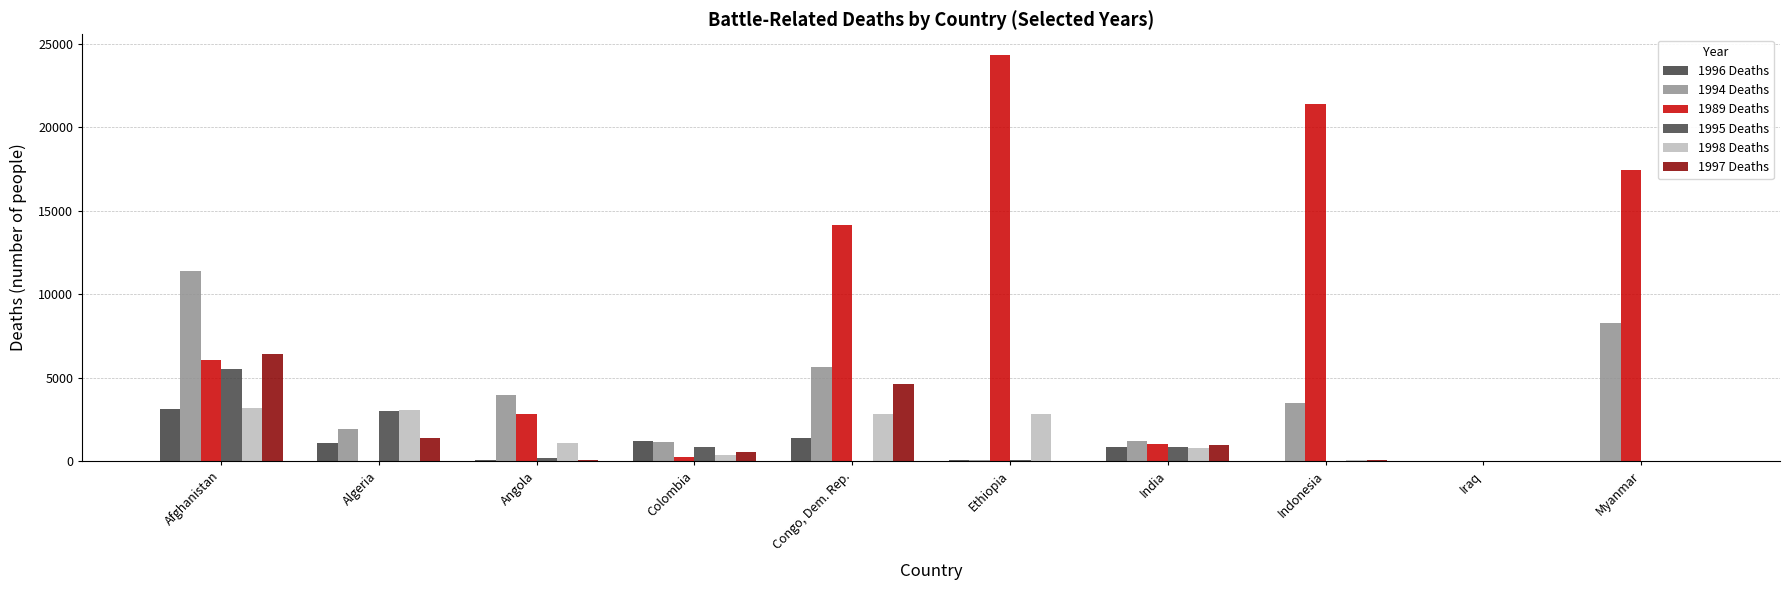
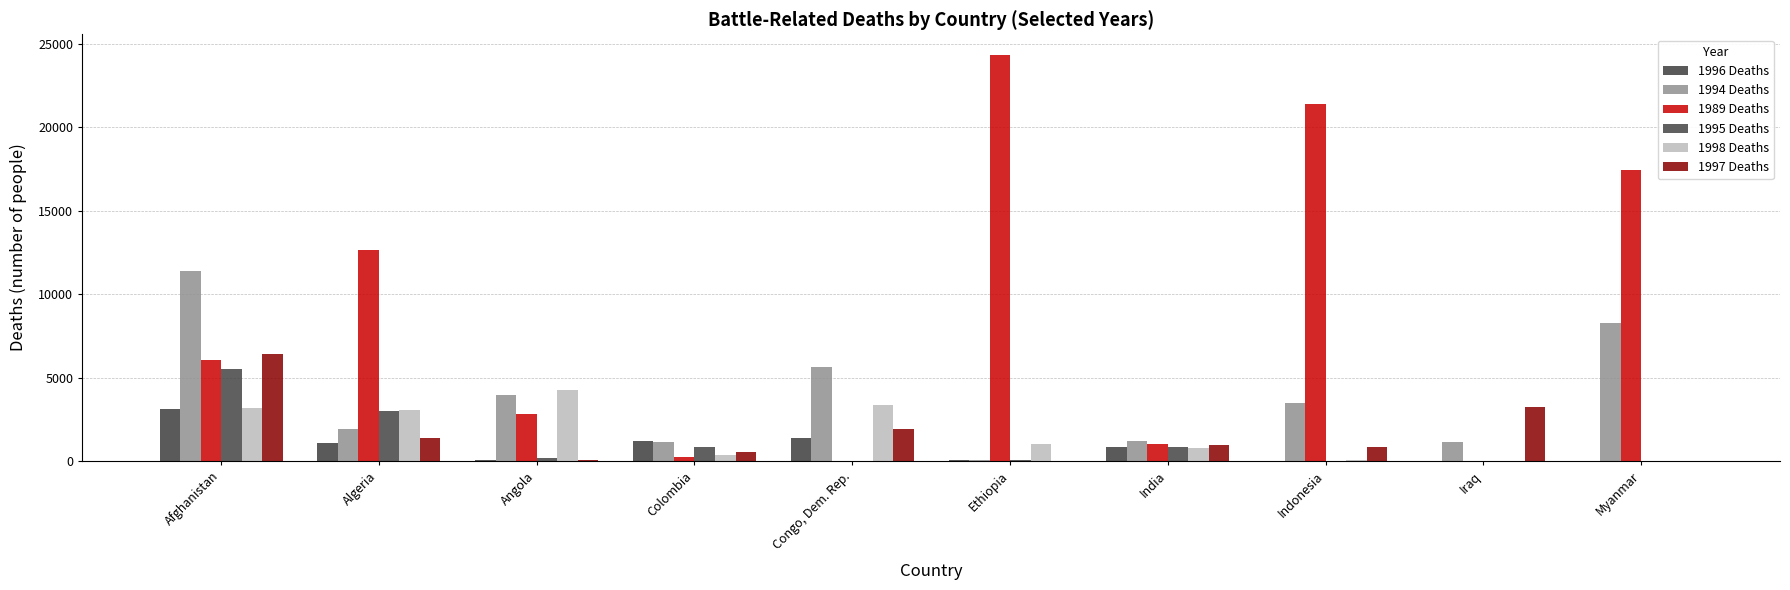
1989 Deaths, Algeria: 0 -> 12600
1998 Deaths, Angola: 1100 -> 4200
1989 Deaths, Congo, Dem. Rep.: 14200 -> 0
1998 Deaths, Congo, Dem. Rep.: 2800 -> 3400
1997 Deaths, Congo, Dem. Rep.: 4600 -> 1900
1998 Deaths, Ethiopia: 2800 -> 1000
1997 Deaths, Indonesia: 100 -> 900
1994 Deaths, Iraq: 0 -> 1100
1997 Deaths, Iraq: 0 -> 3300
